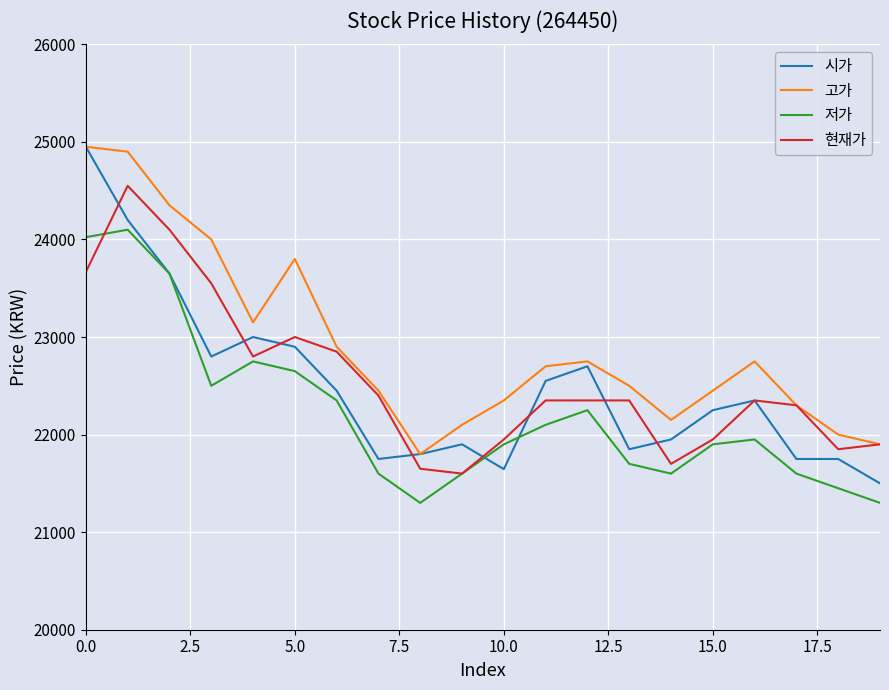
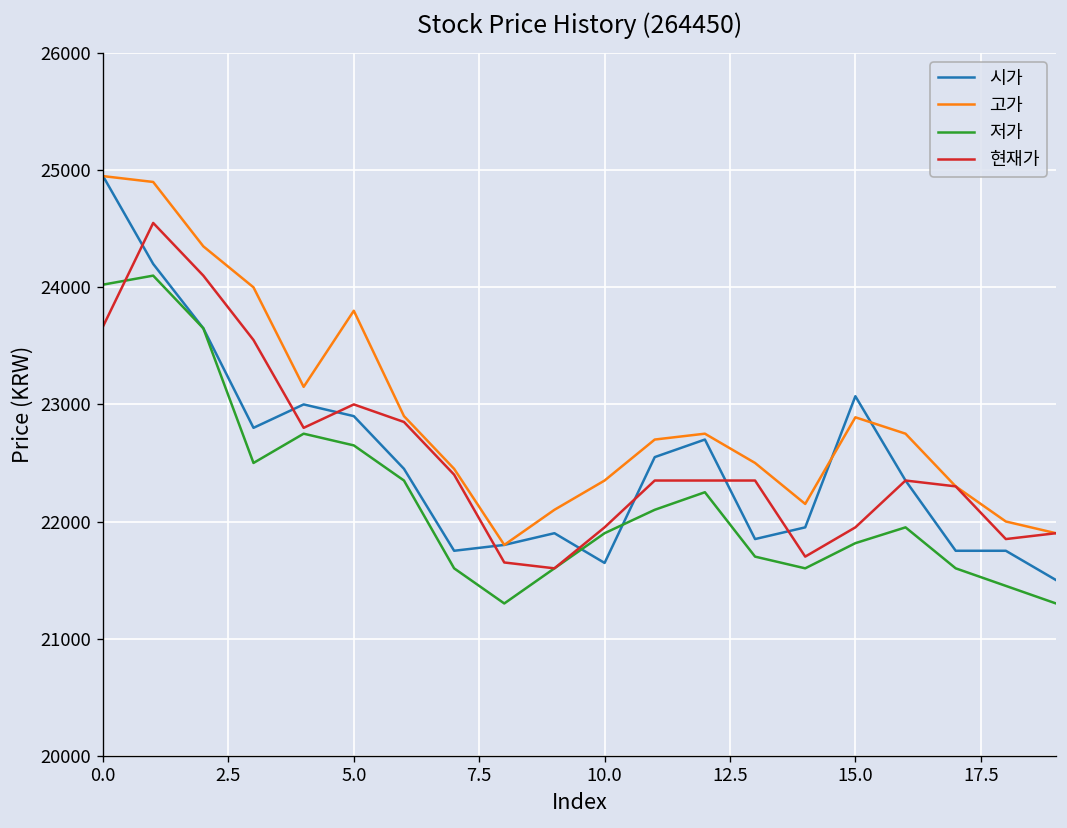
시가, 15.0: 22300 -> 23100
고가, 15.0: 22500 -> 22900
저가, 15.0: 21900 -> 21800
